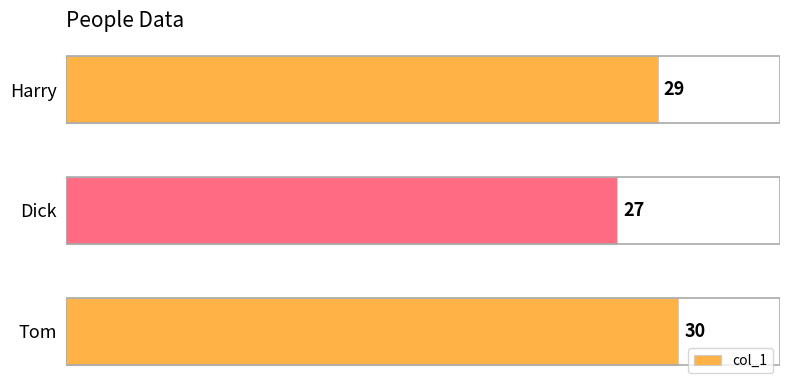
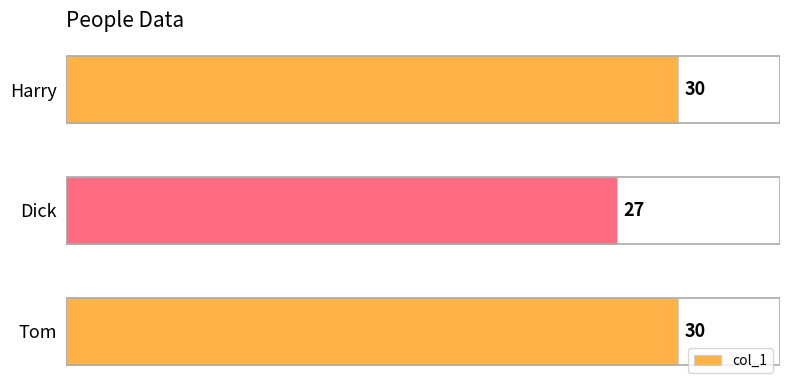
Harry: 29 -> 30
